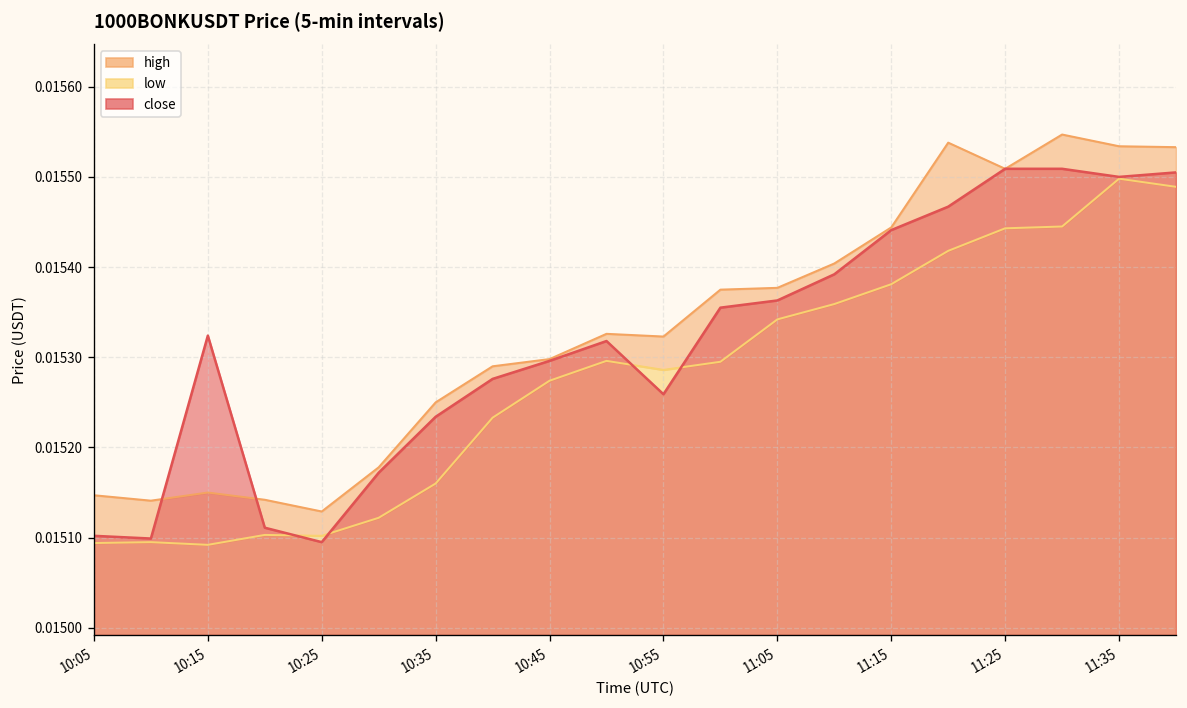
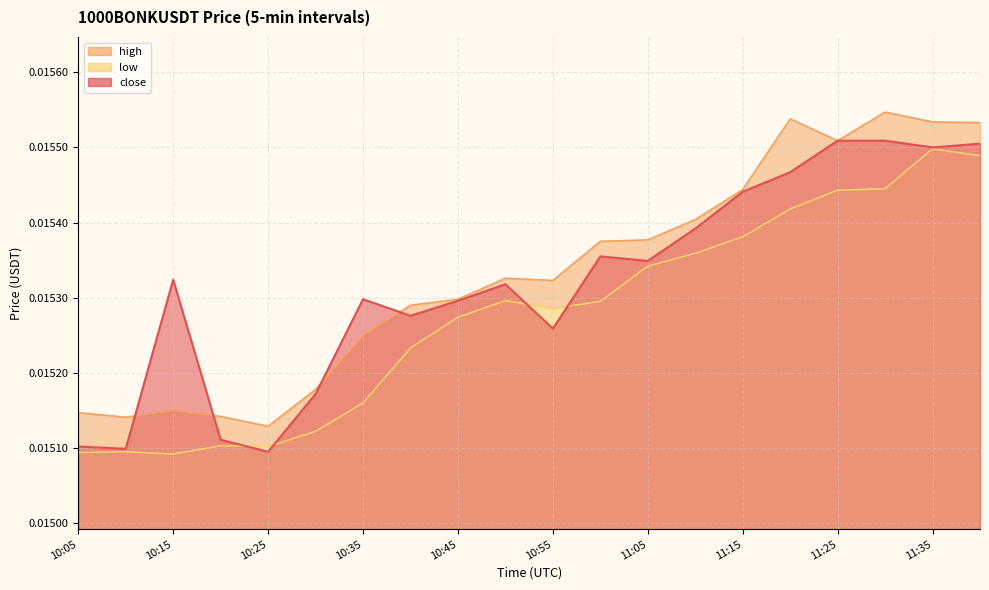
close, 10:35: 0.01523 -> 0.01530
close, 11:05: 0.01536 -> 0.01535
